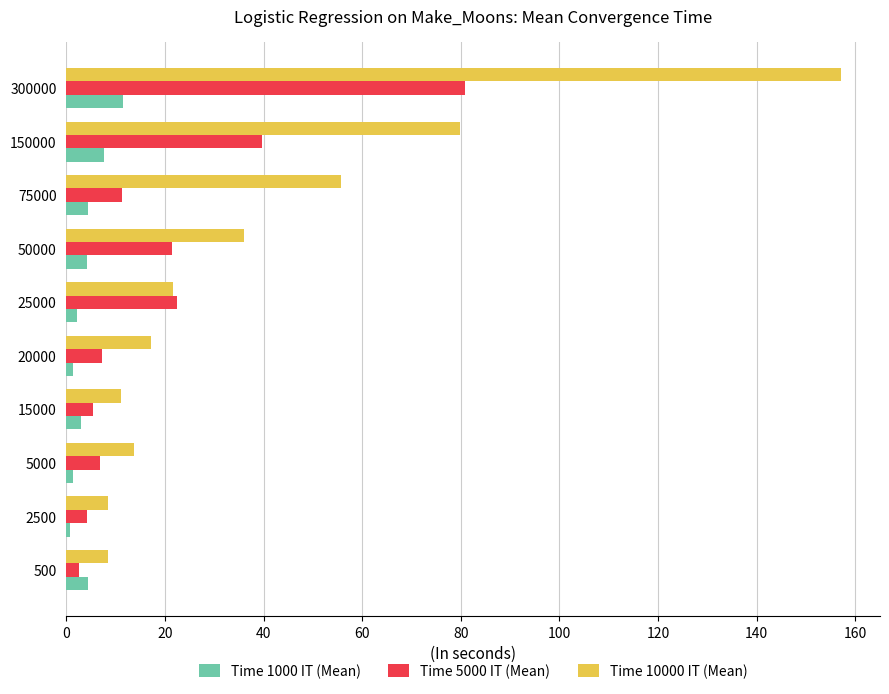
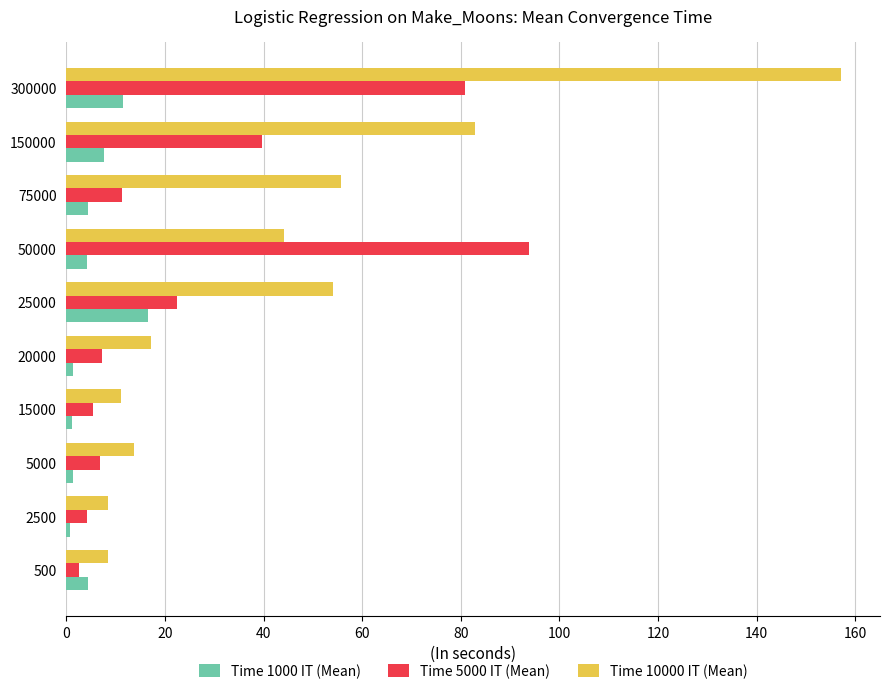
Time 10000 IT (Mean), 150000: 80 -> 83
Time 10000 IT (Mean), 50000: 36 -> 44
Time 5000 IT (Mean), 50000: 21 -> 94
Time 10000 IT (Mean), 25000: 22 -> 54
Time 1000 IT (Mean), 25000: 2 -> 17
Time 1000 IT (Mean), 15000: 3 -> 1
